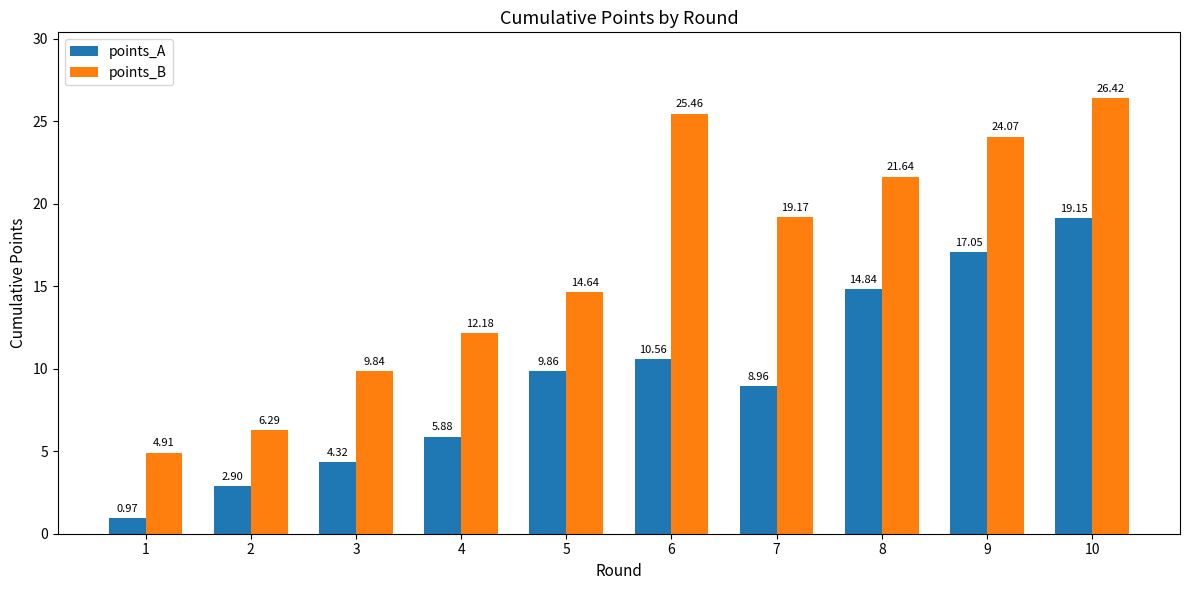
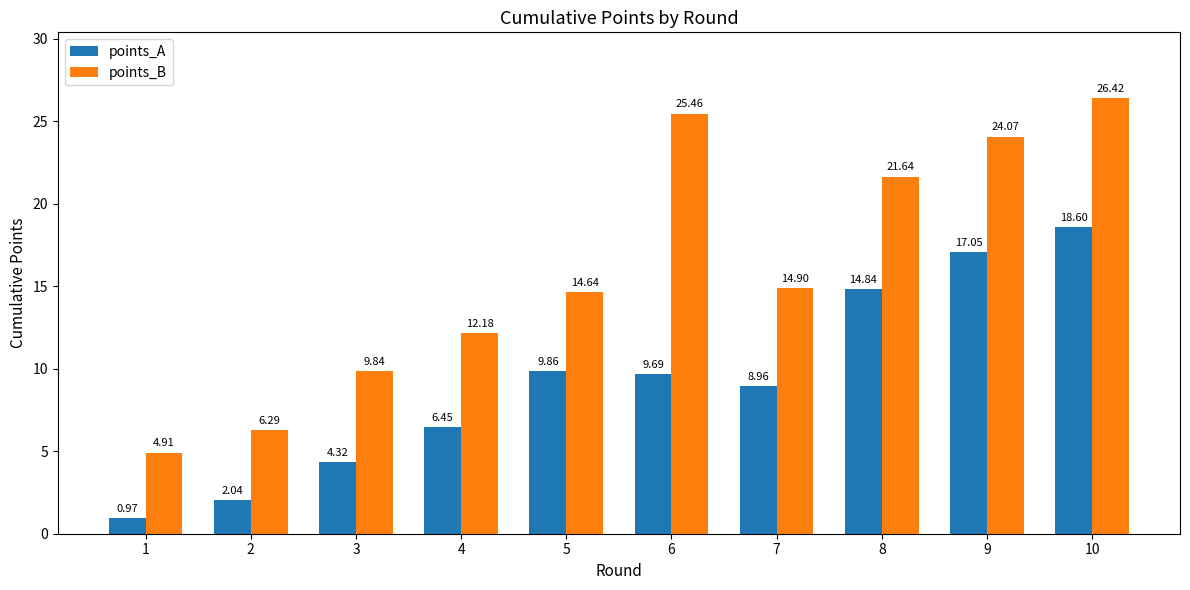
points_A, 2: 2.90 -> 2.04
points_A, 4: 5.88 -> 6.45
points_A, 6: 10.56 -> 9.69
points_B, 7: 19.17 -> 14.90
points_A, 10: 19.15 -> 18.60
